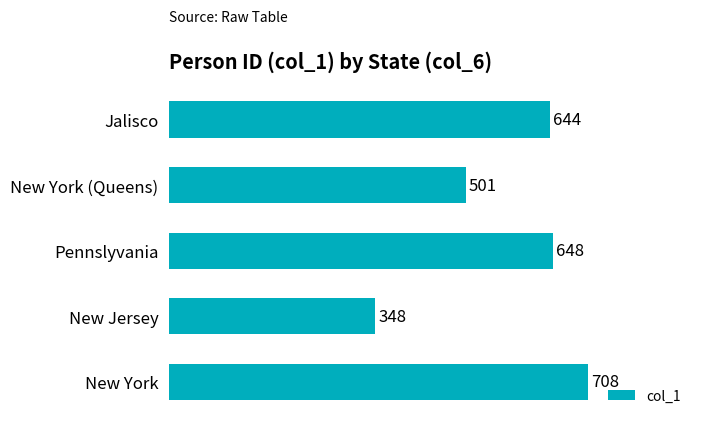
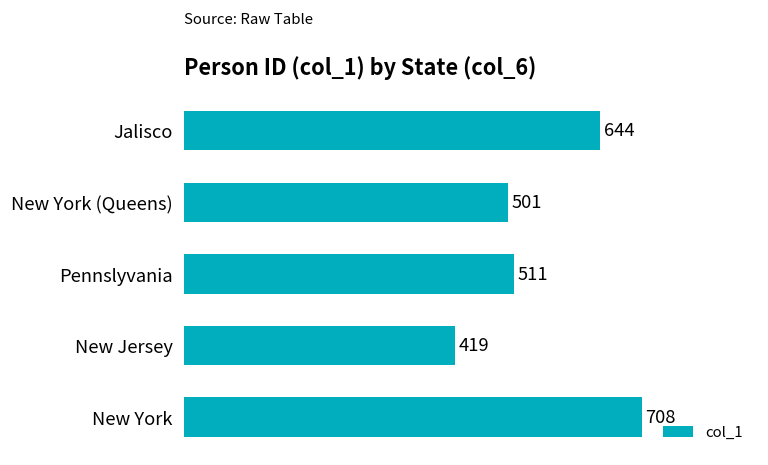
Pennslyvania: 648 -> 511
New Jersey: 348 -> 419
